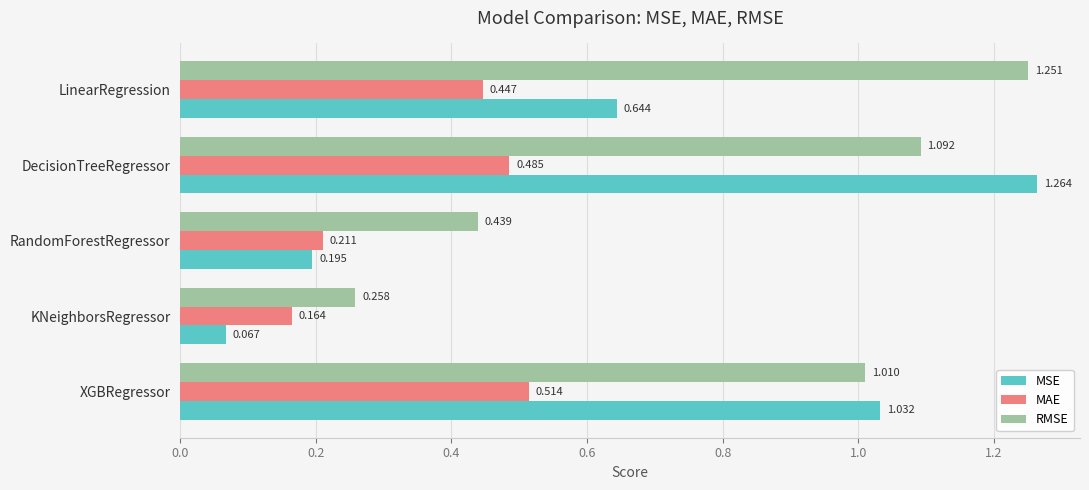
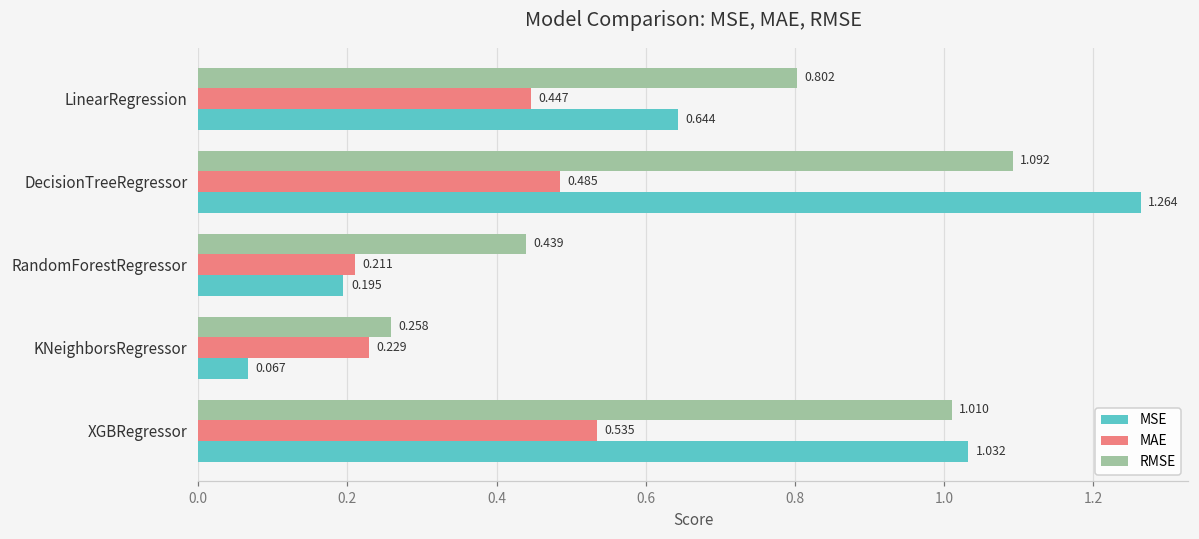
RMSE, LinearRegression: 1.251 -> 0.802
MAE, KNeighborsRegressor: 0.164 -> 0.229
MAE, XGBRegressor: 0.514 -> 0.535
